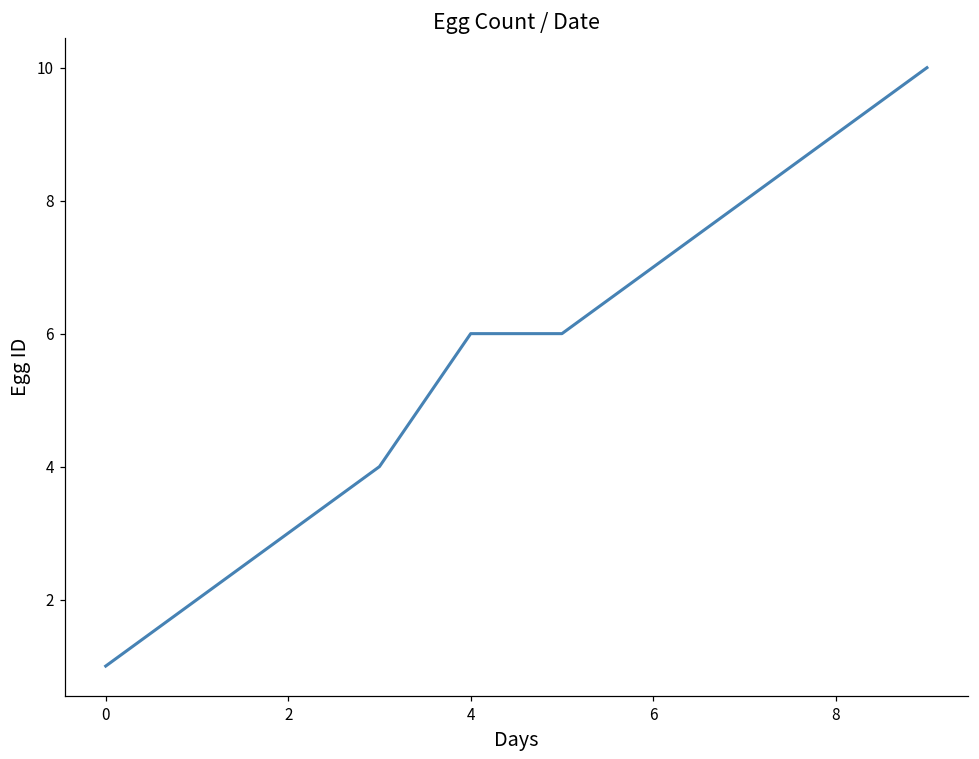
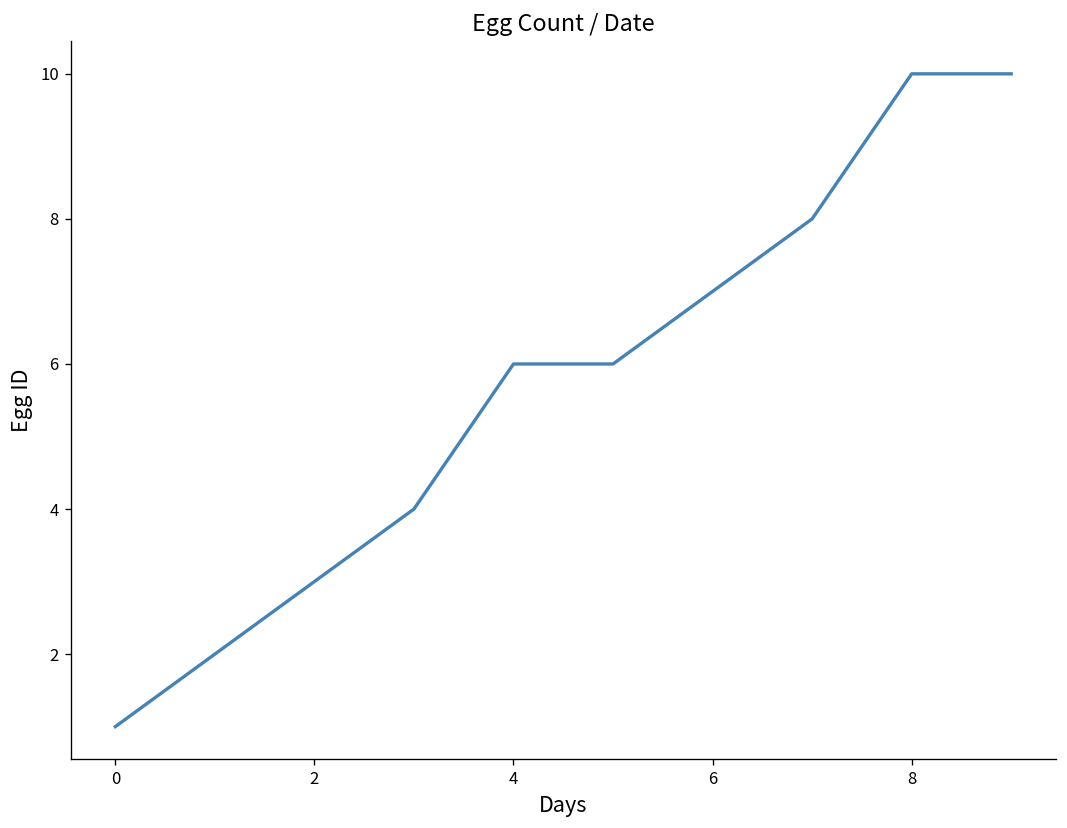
8: 9 -> 10
